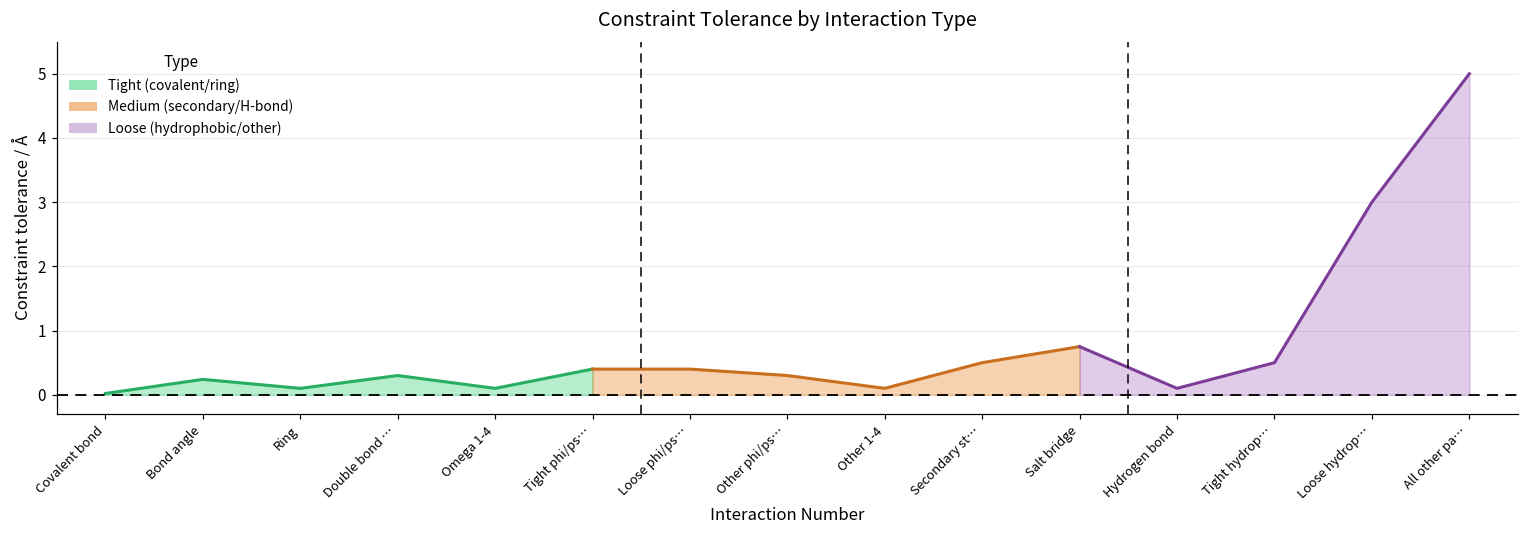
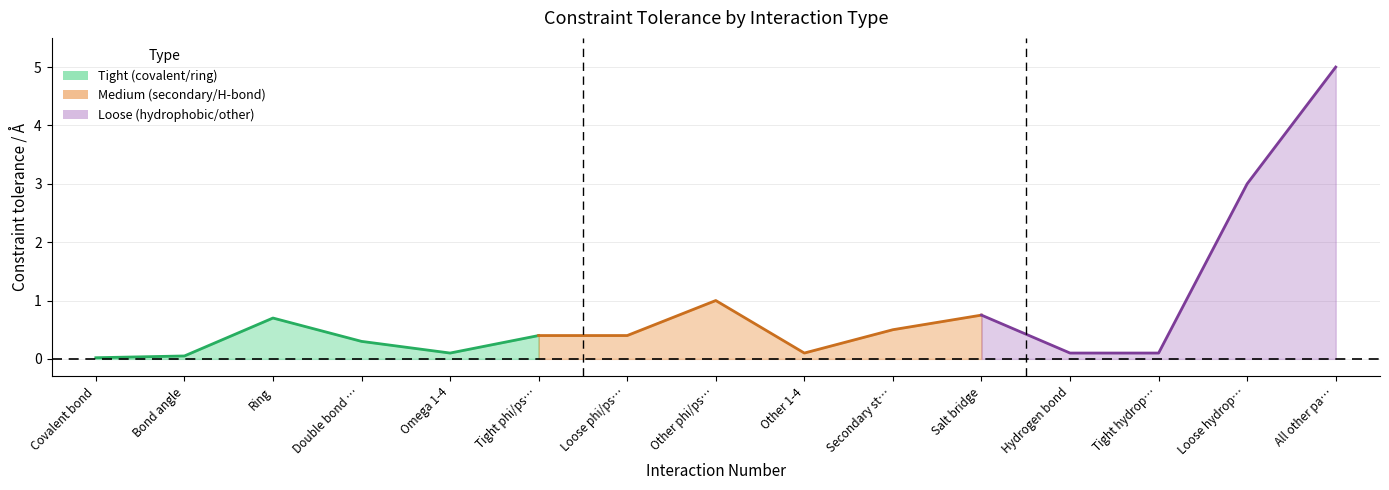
Tight (covalent/ring), Bond angle: 0.2 -> 0.1
Tight (covalent/ring), Ring: 0.1 -> 0.7
Medium (secondary/H-bond), Other phi/ps…: 0.3 -> 1.0
Loose (hydrophobic/other), Tight hydrop…: 0.5 -> 0.1
